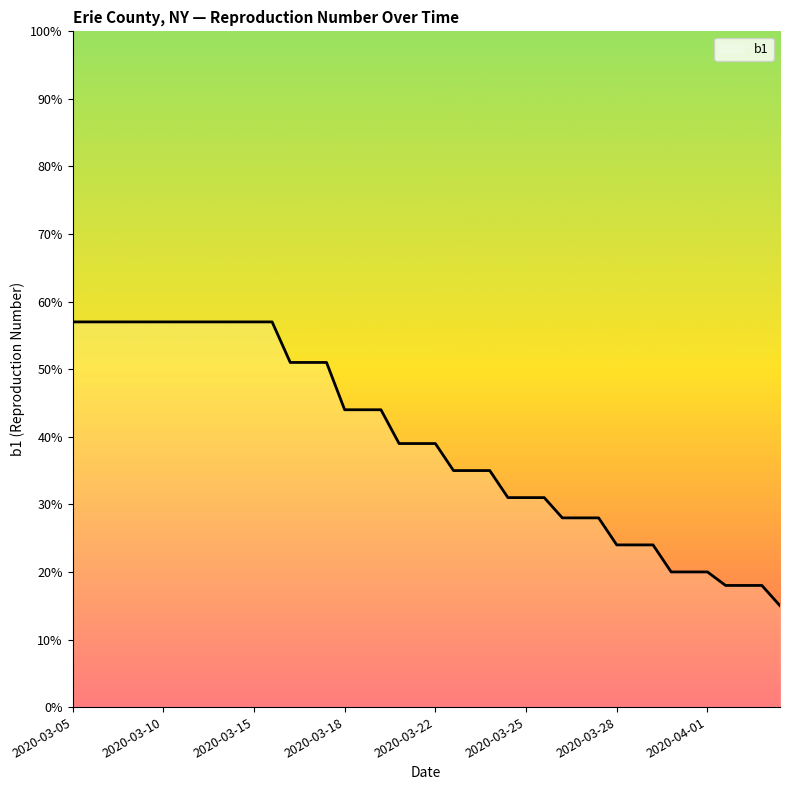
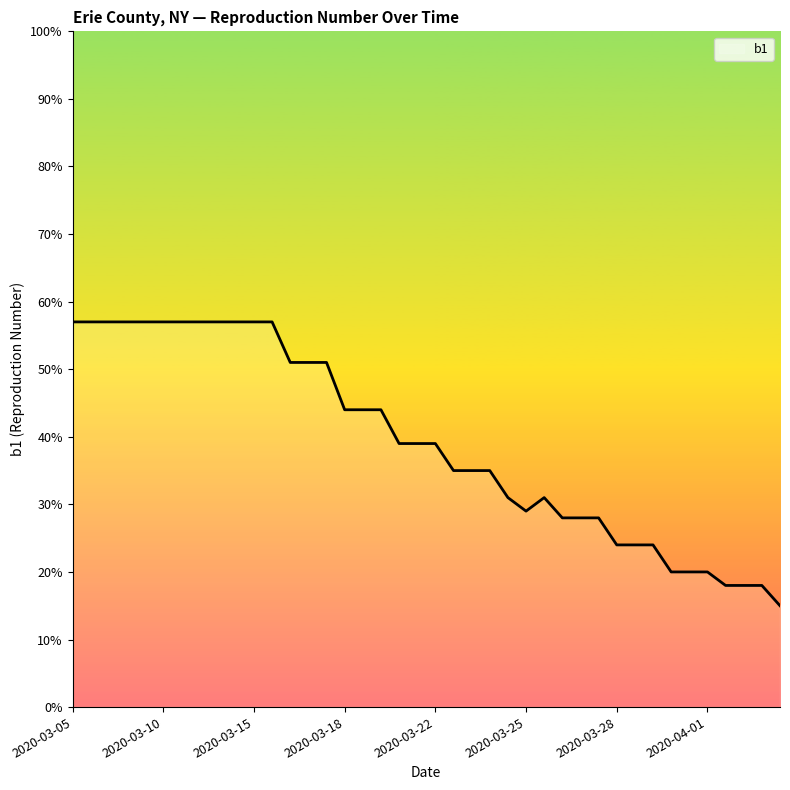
2020-03-25: 31% -> 29%
